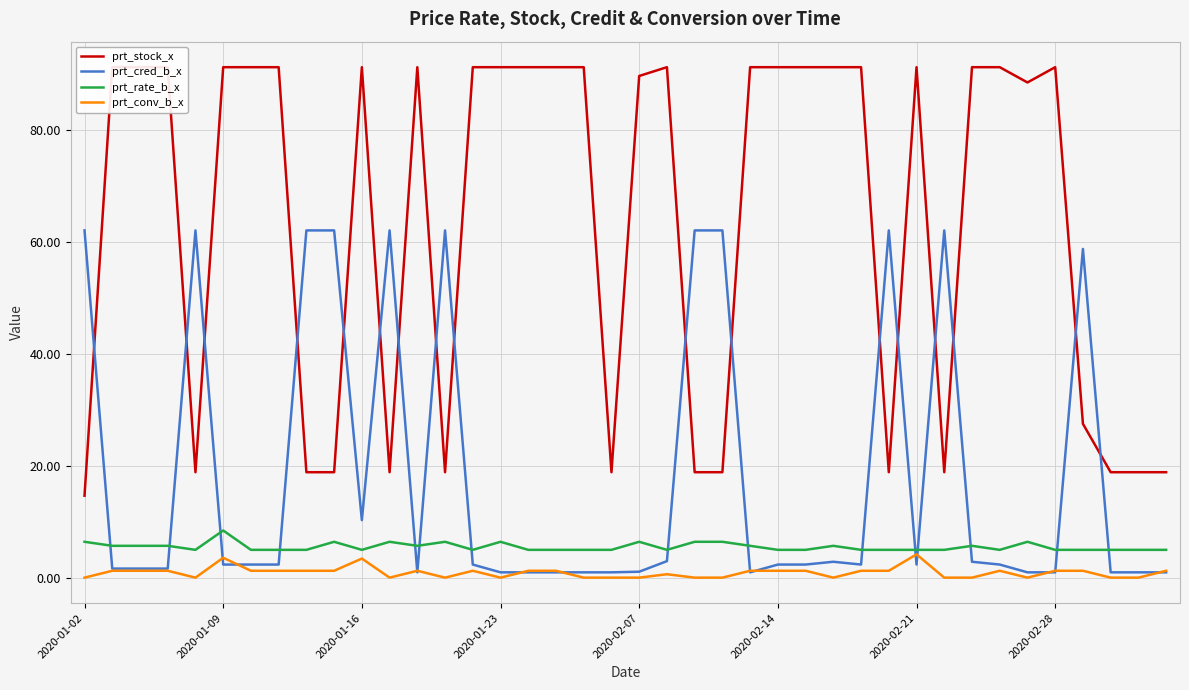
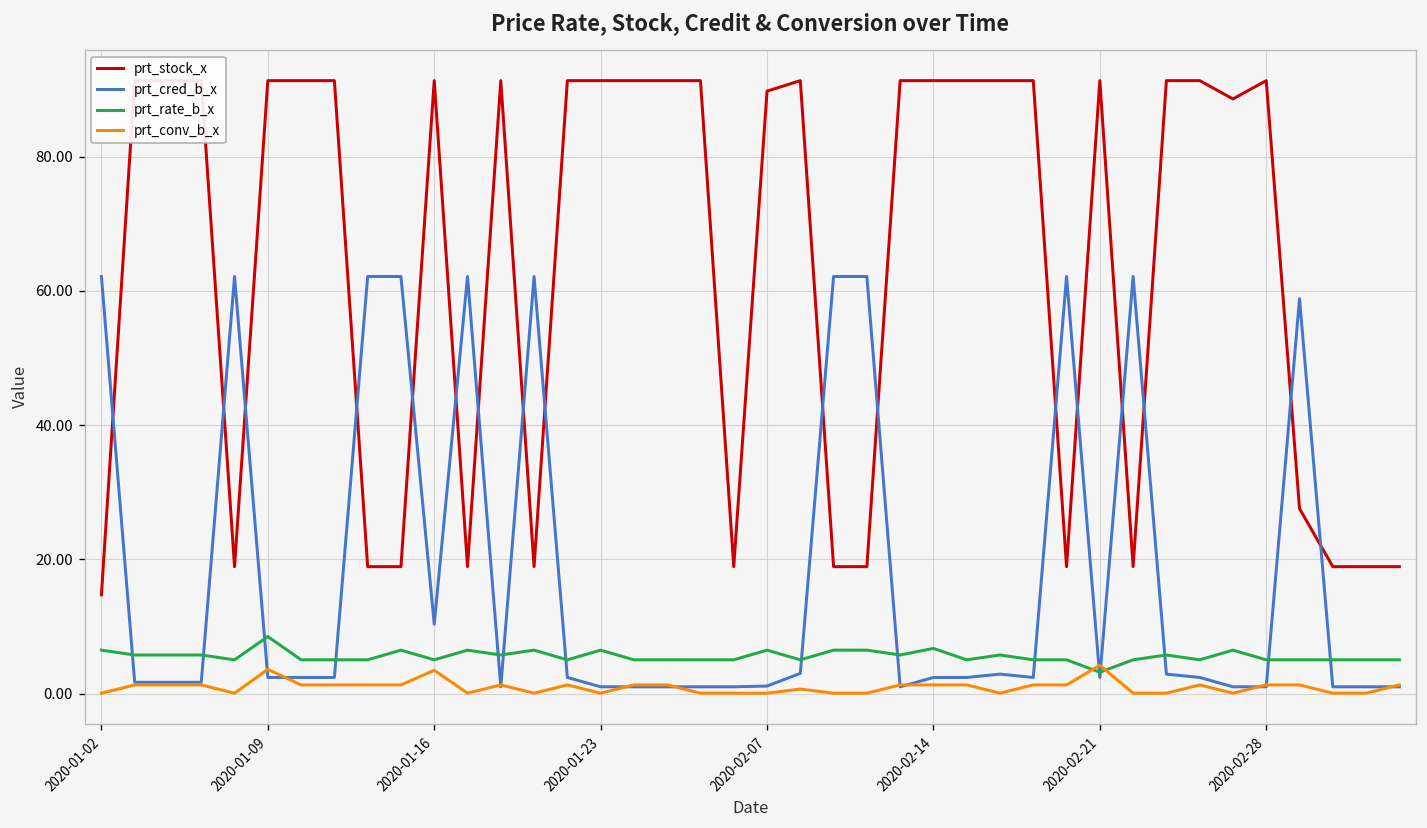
prt_rate_b_x, 2020-02-14: 5 -> 7
prt_rate_b_x, 2020-02-21: 5 -> 3
